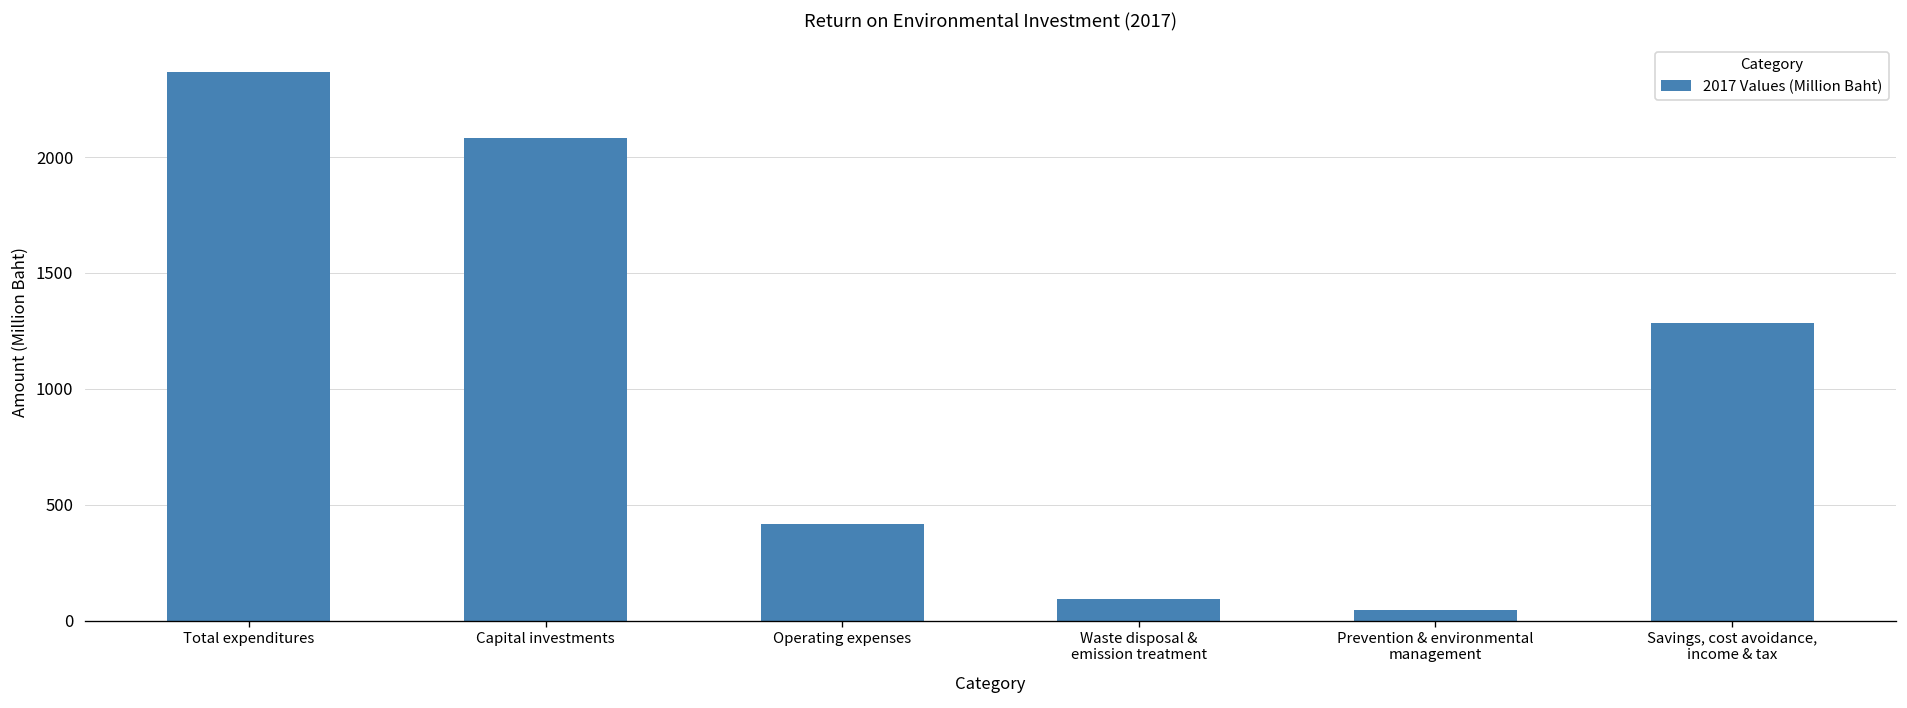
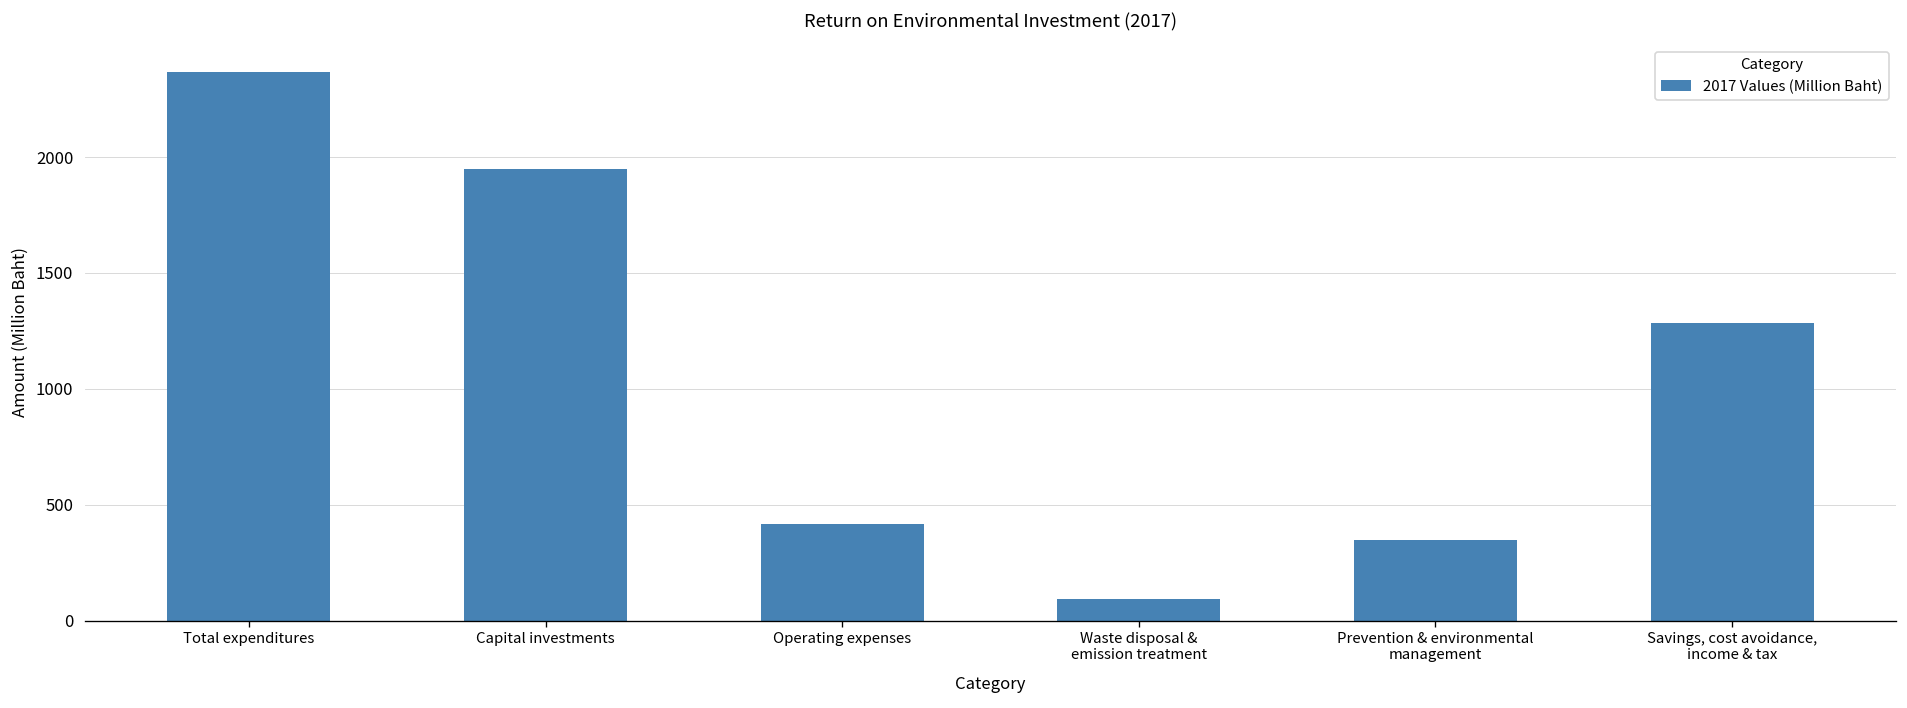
Capital investments: 2080 -> 1950
Prevention & environmental management: 50 -> 350
